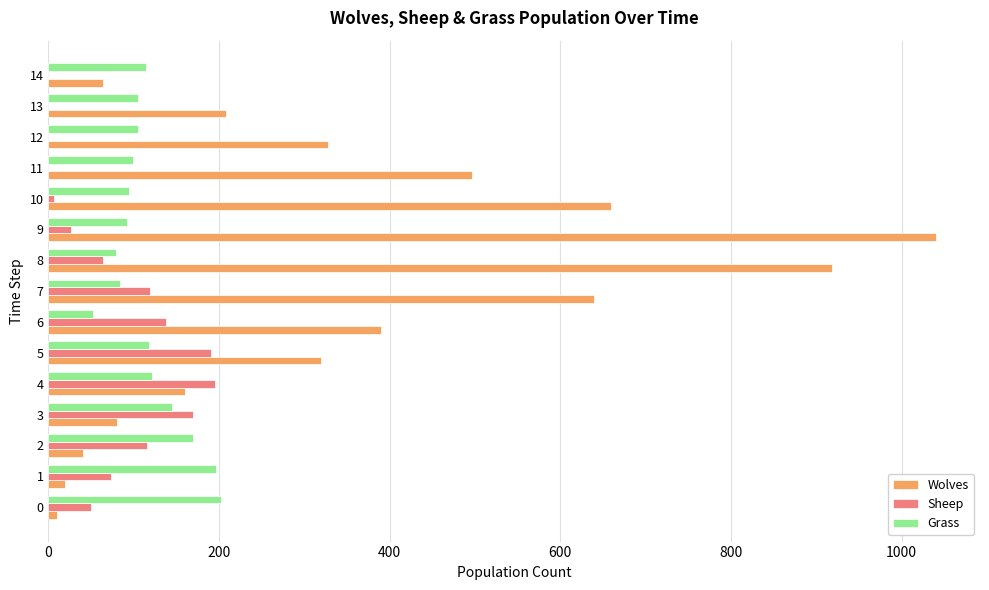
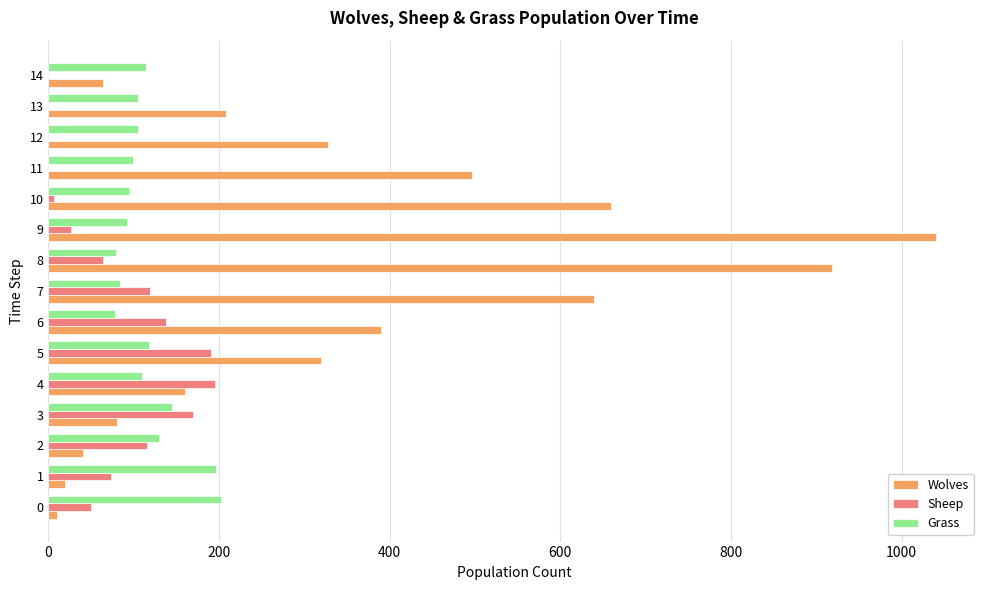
Grass, 6: 50 -> 80
Grass, 4: 120 -> 110
Grass, 2: 170 -> 130
